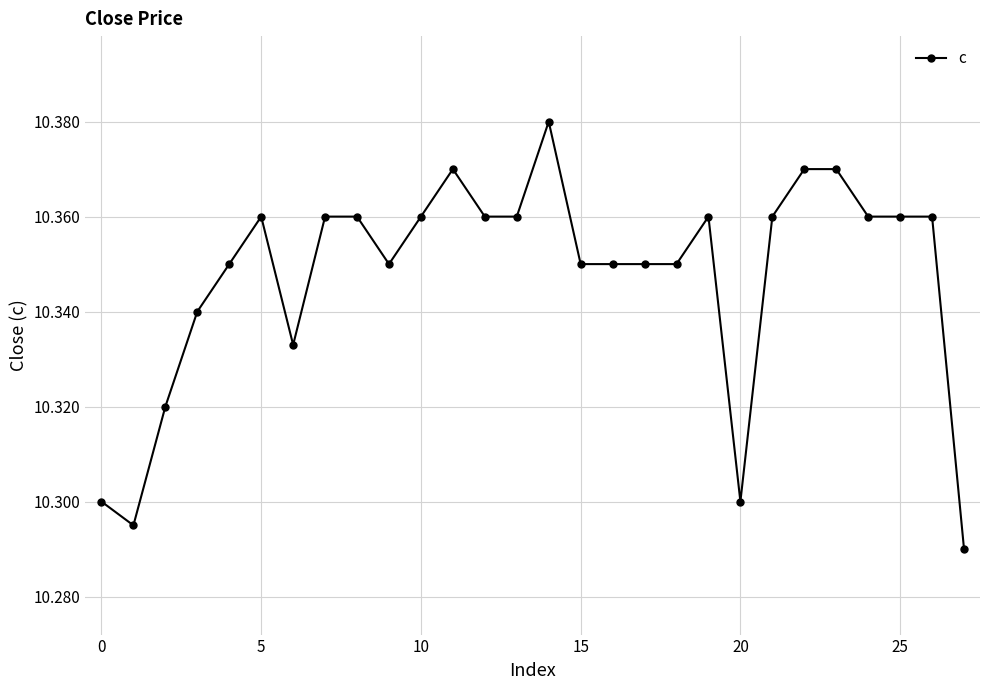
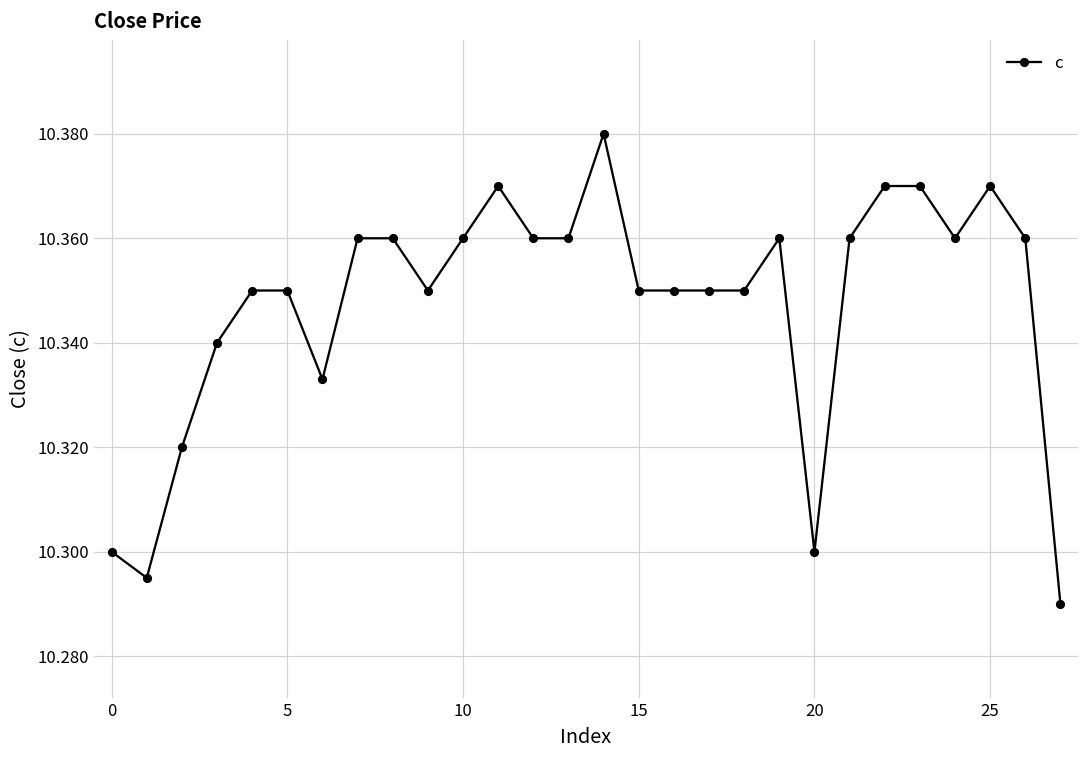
5: 10.36 -> 10.35
25: 10.36 -> 10.37
